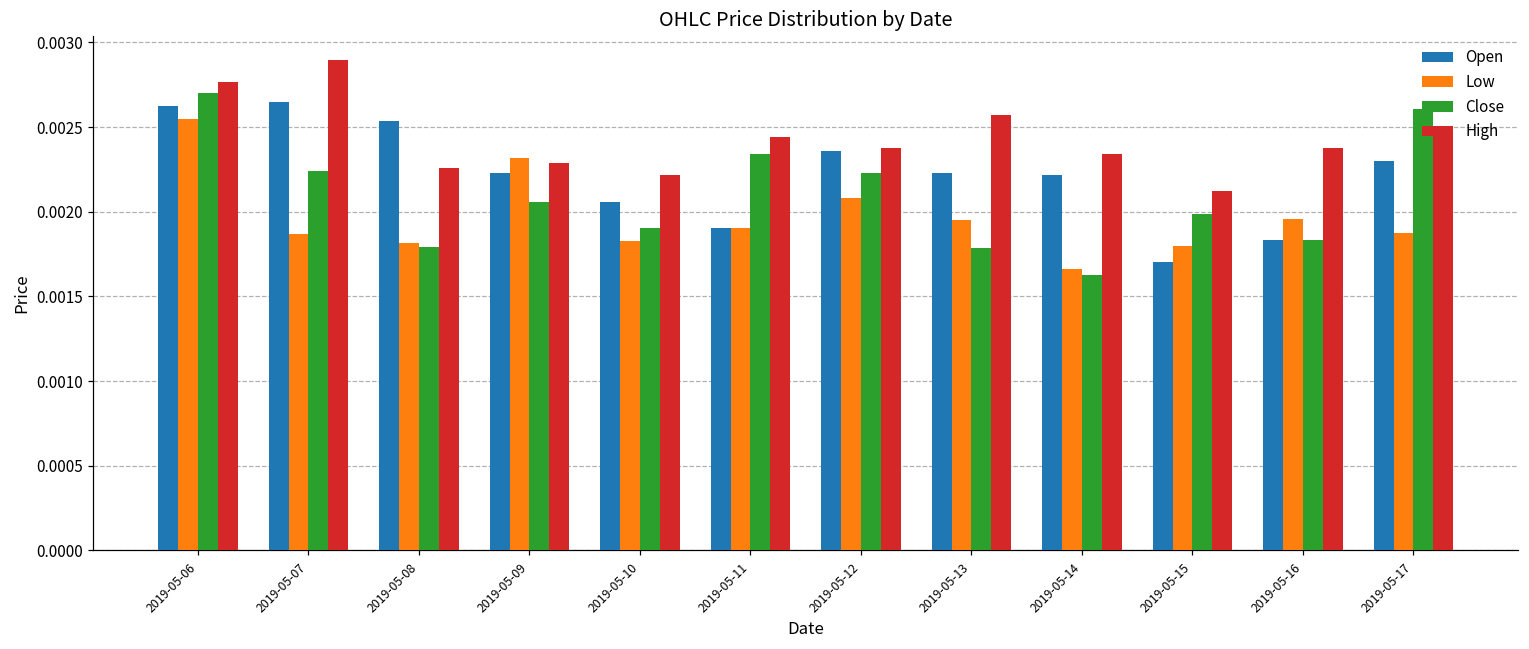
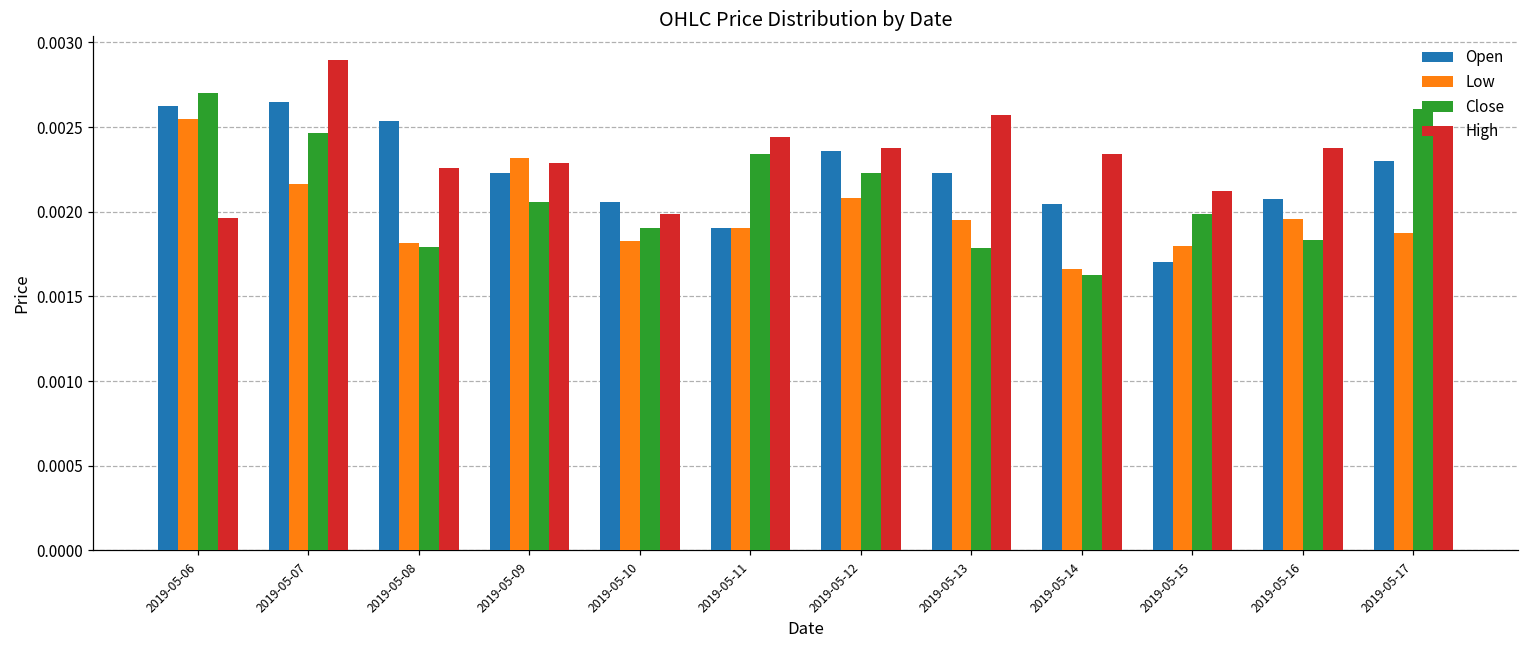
High, 2019-05-06: 0.00277 -> 0.00196
Low, 2019-05-07: 0.00187 -> 0.00216
Close, 2019-05-07: 0.00224 -> 0.00247
High, 2019-05-10: 0.00222 -> 0.00199
Open, 2019-05-14: 0.00222 -> 0.00205
Open, 2019-05-16: 0.00183 -> 0.00207
